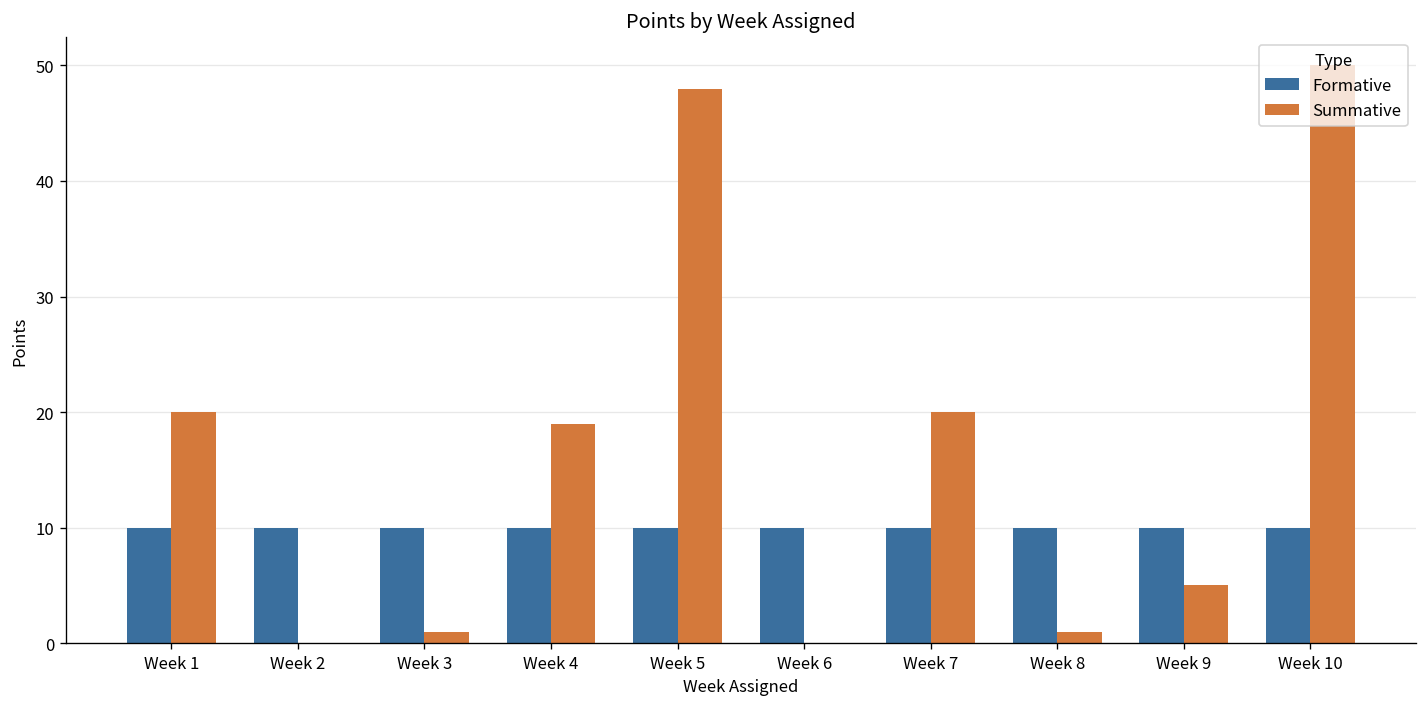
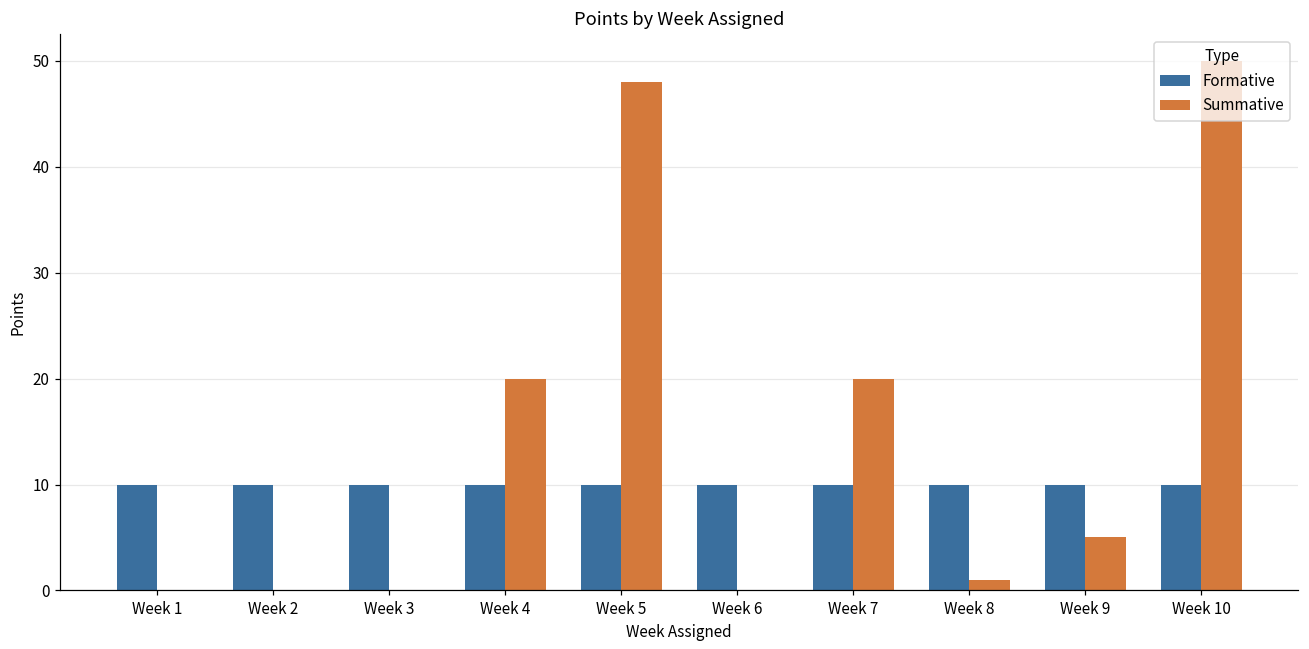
Summative, Week 1: 20 -> 0
Summative, Week 3: 1 -> 0
Summative, Week 4: 19 -> 20
